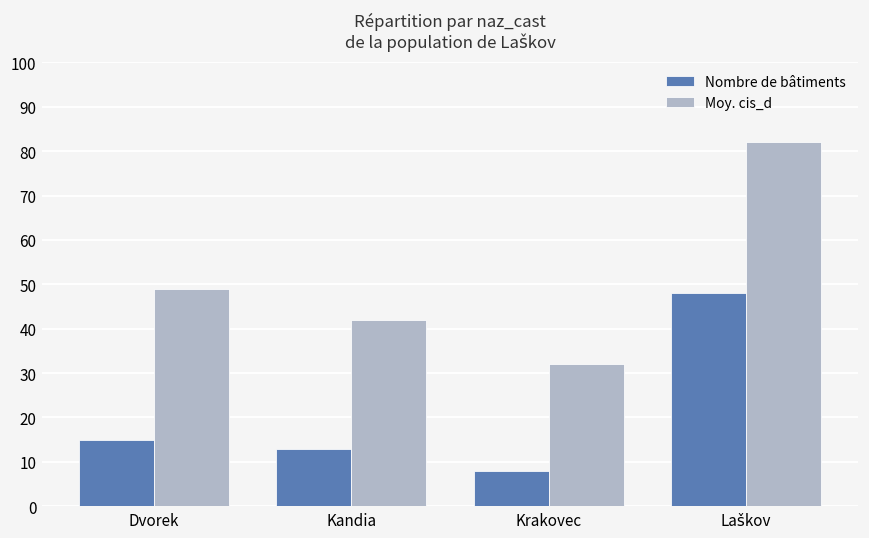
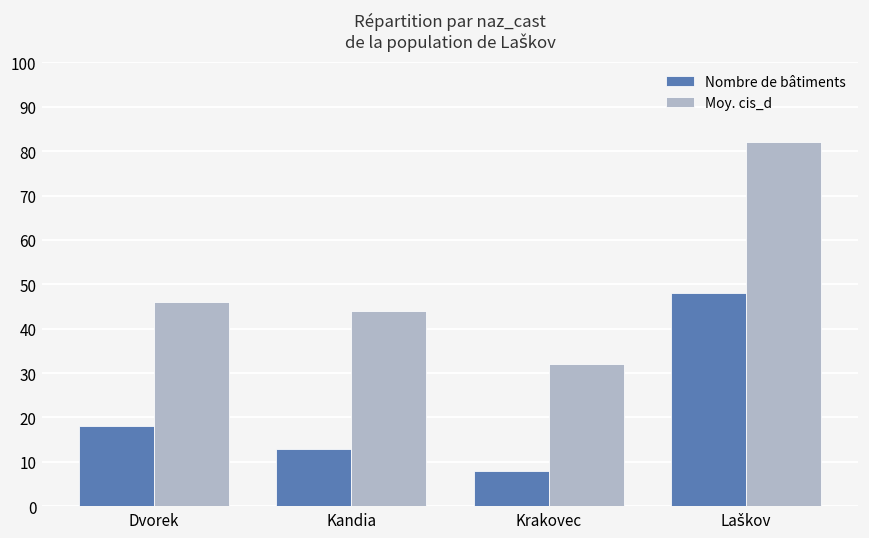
Nombre de bâtiments, Dvorek: 15 -> 18
Moy. cis_d, Dvorek: 49 -> 46
Moy. cis_d, Kandia: 42 -> 44
